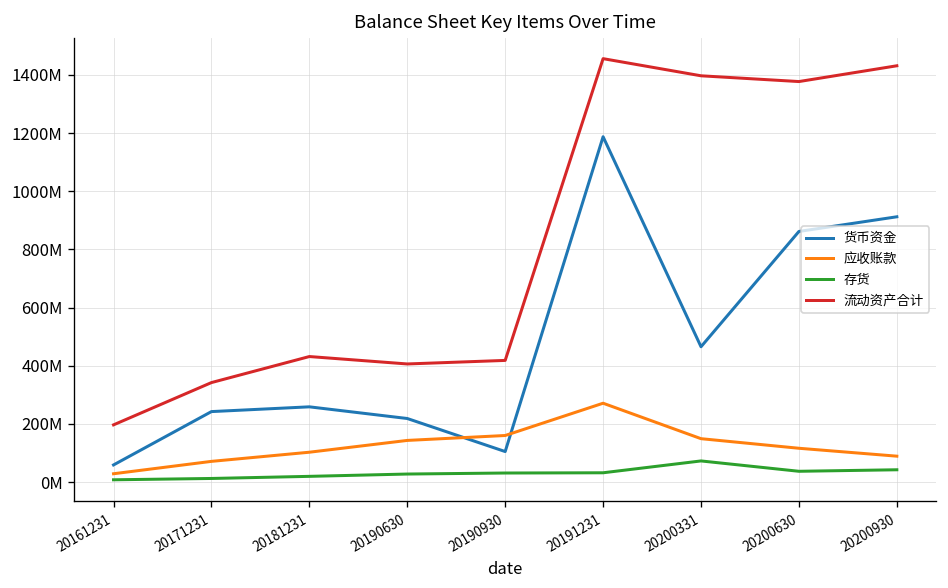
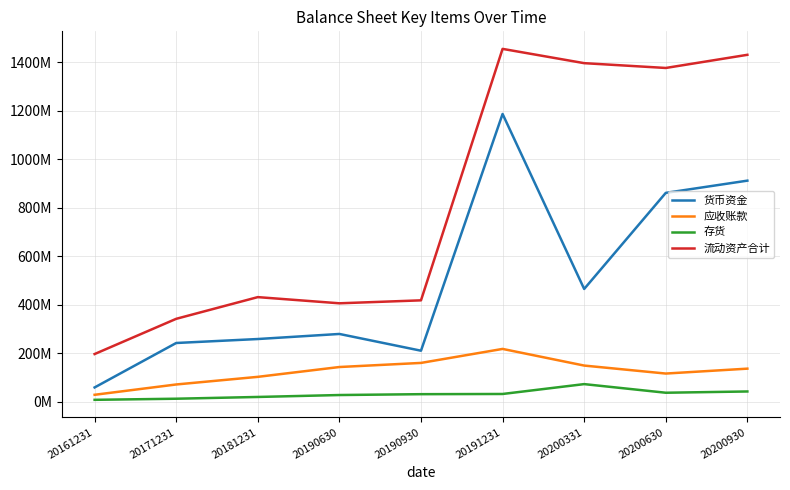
货币资金, 20190630: 220000000 -> 280000000
货币资金, 20190930: 110000000 -> 210000000
应收账款, 20191231: 270000000 -> 220000000
应收账款, 20200930: 90000000 -> 140000000
